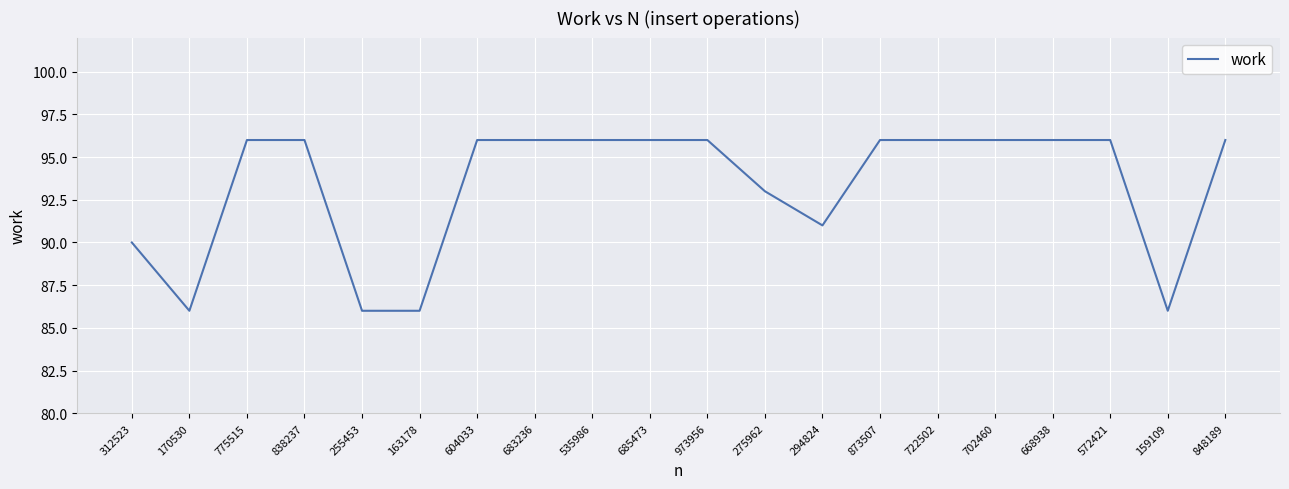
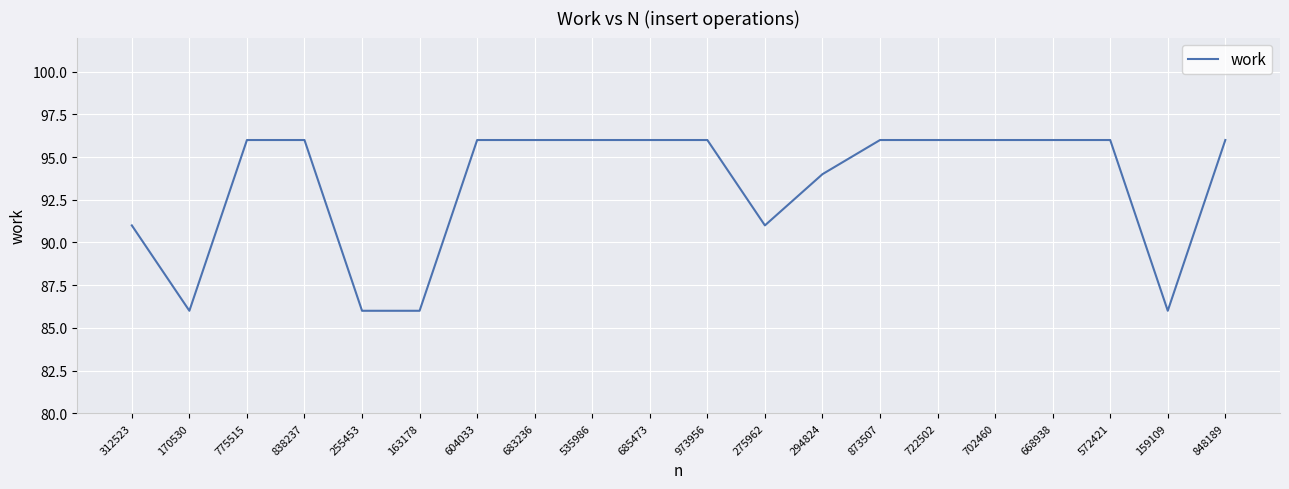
312523: 90 -> 91
275962: 93 -> 91
294824: 91 -> 94
